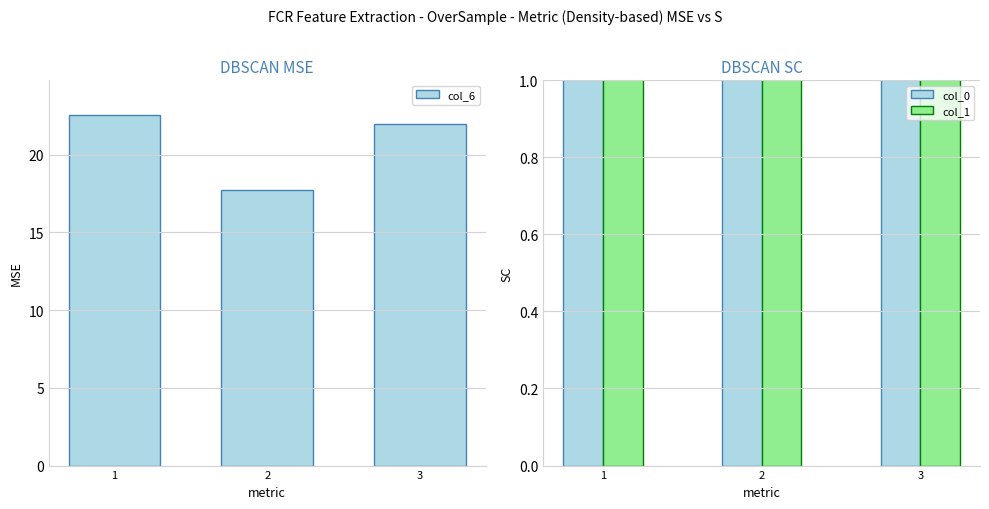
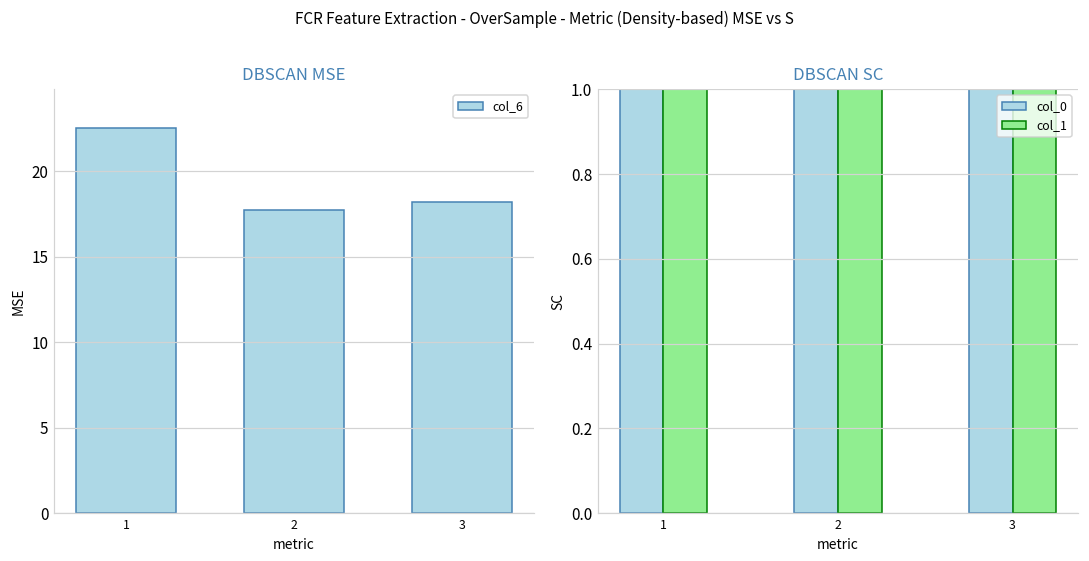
DBSCAN MSE, 3: 22.0 -> 18.2
